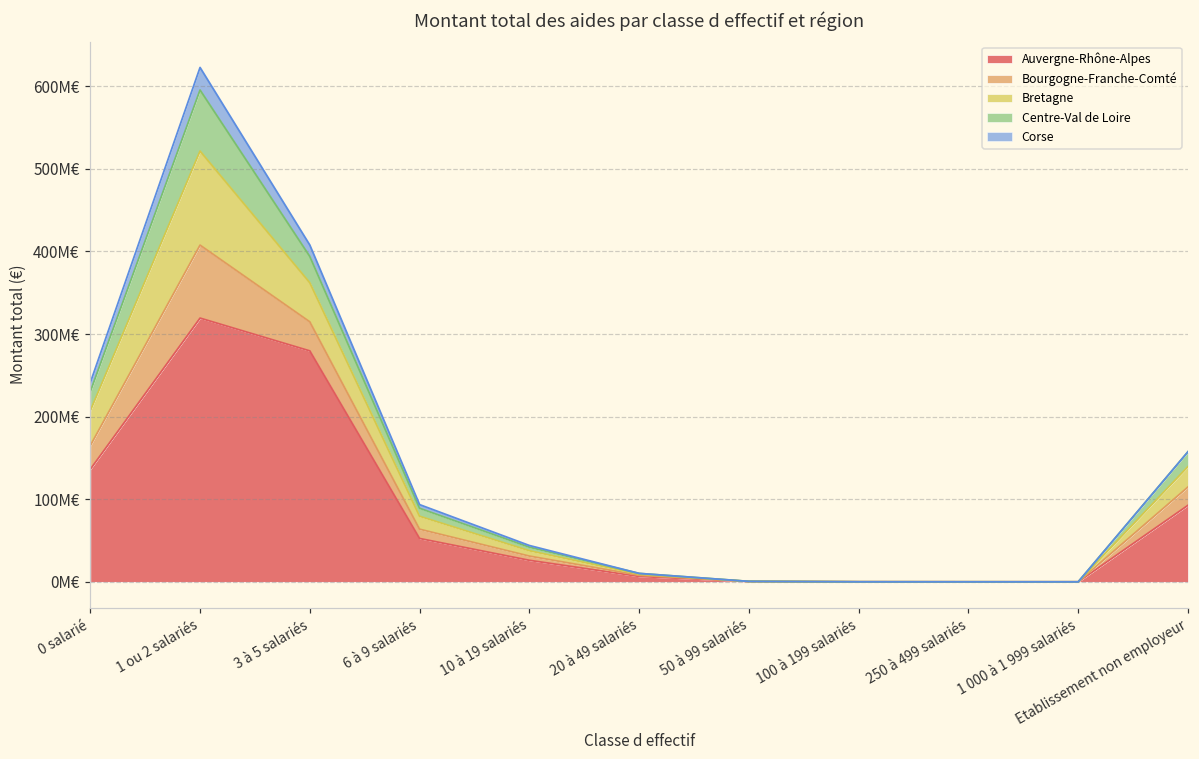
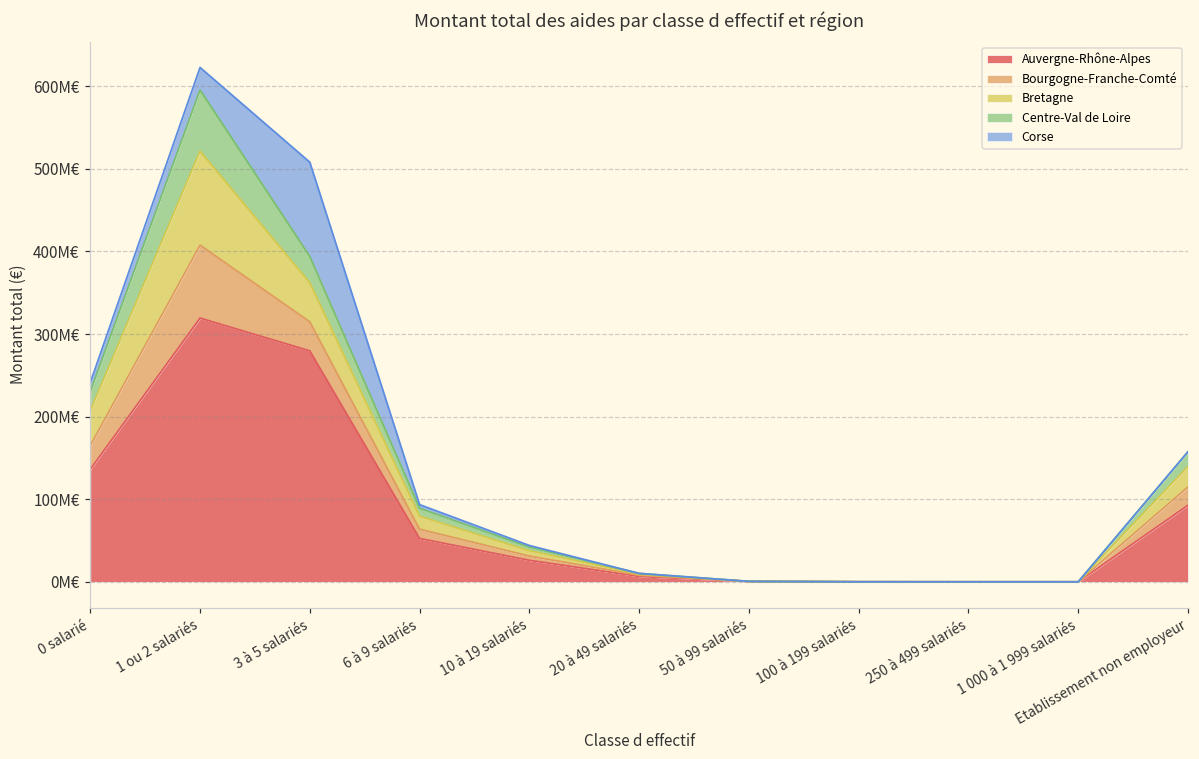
Corse, 3 à 5 salariés: 10M€ -> 110M€
